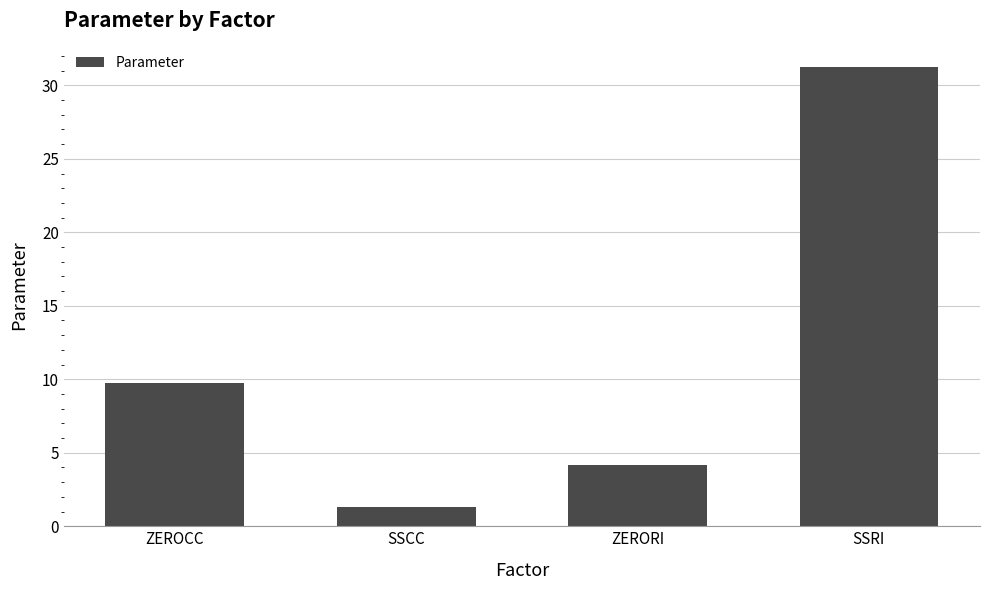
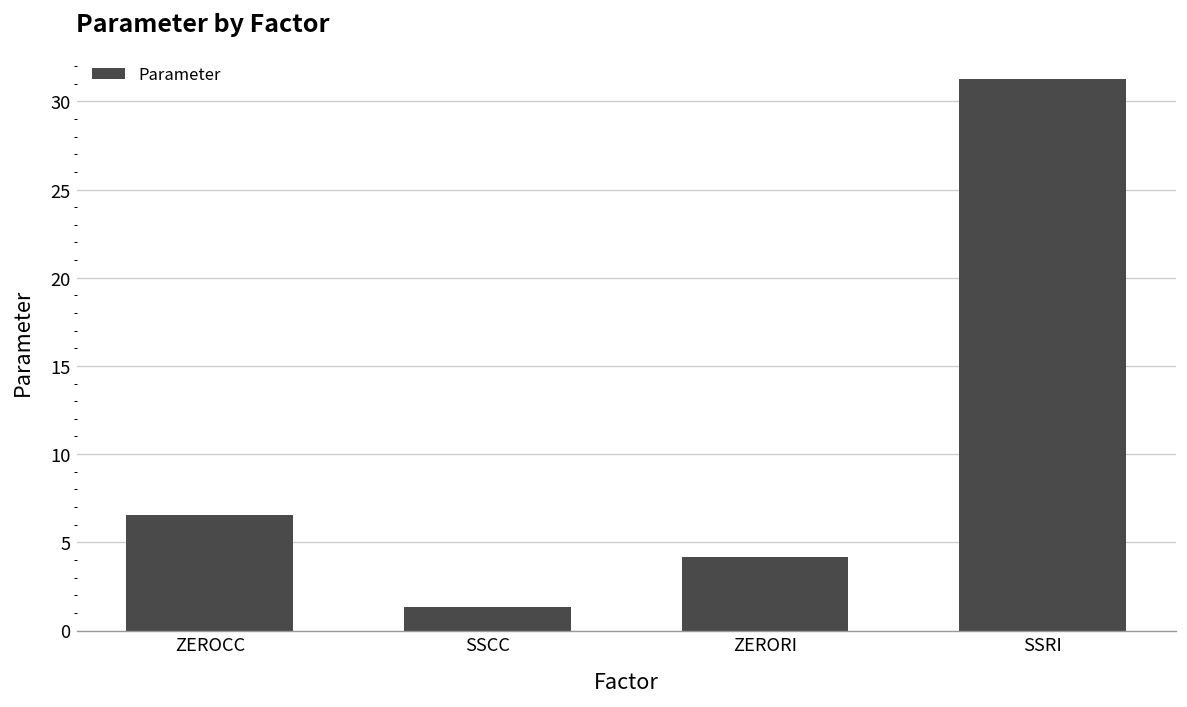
ZEROCC: 9.7 -> 6.5
